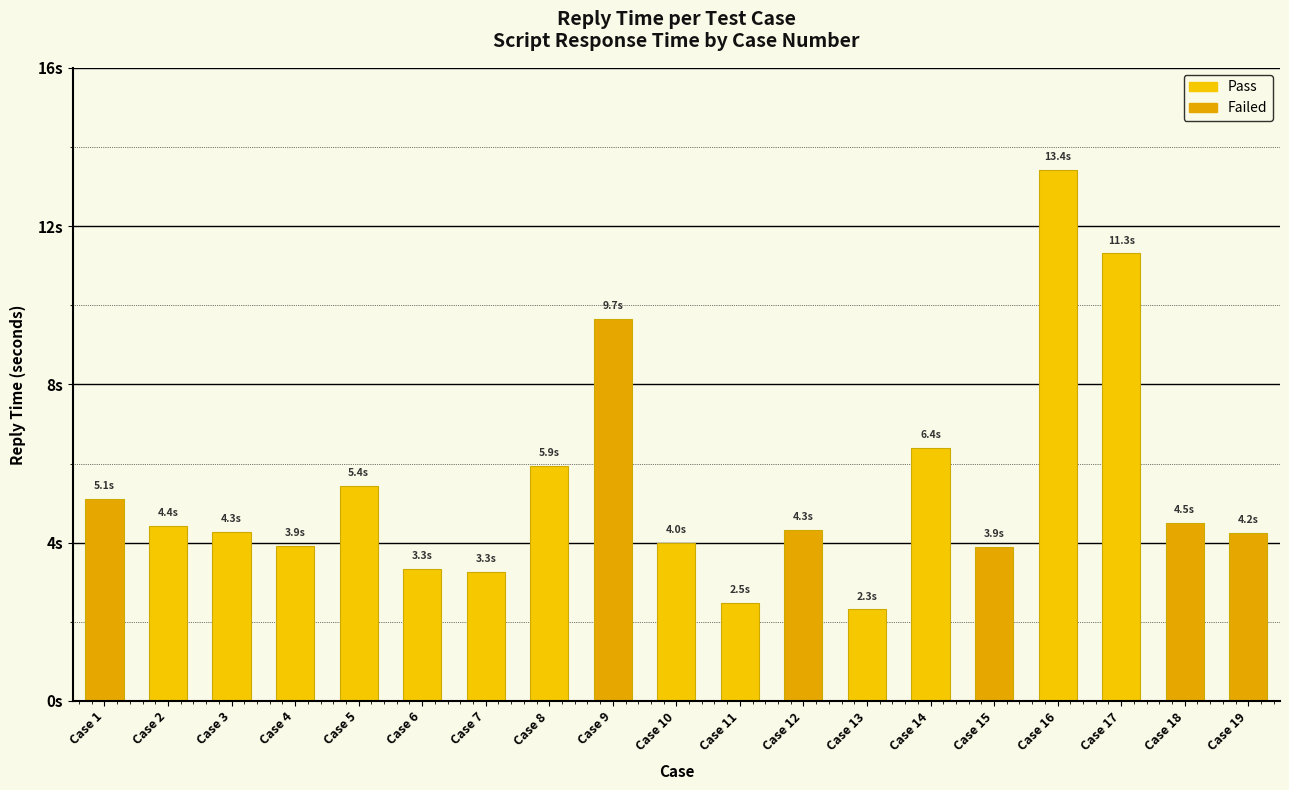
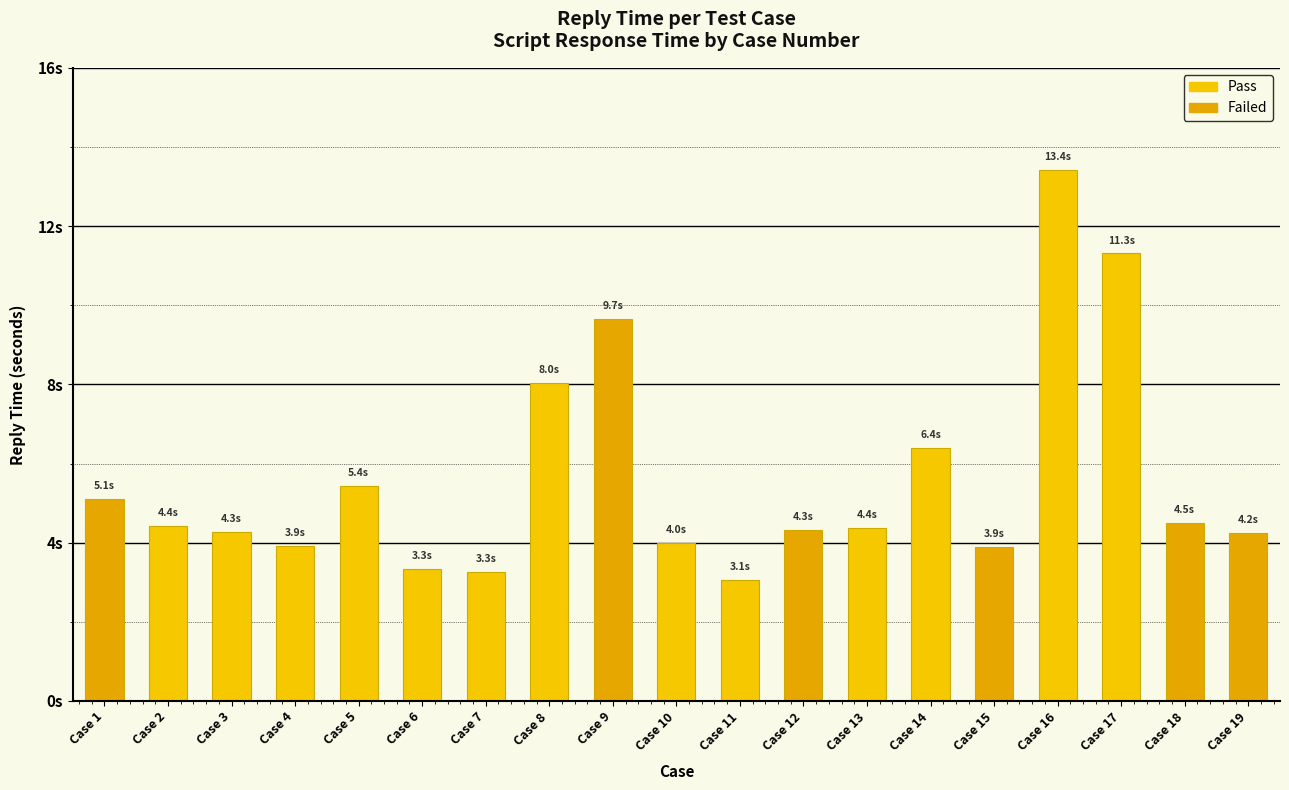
Case 8: 5.9s -> 8.0s
Case 11: 2.5s -> 3.1s
Case 13: 2.3s -> 4.4s
